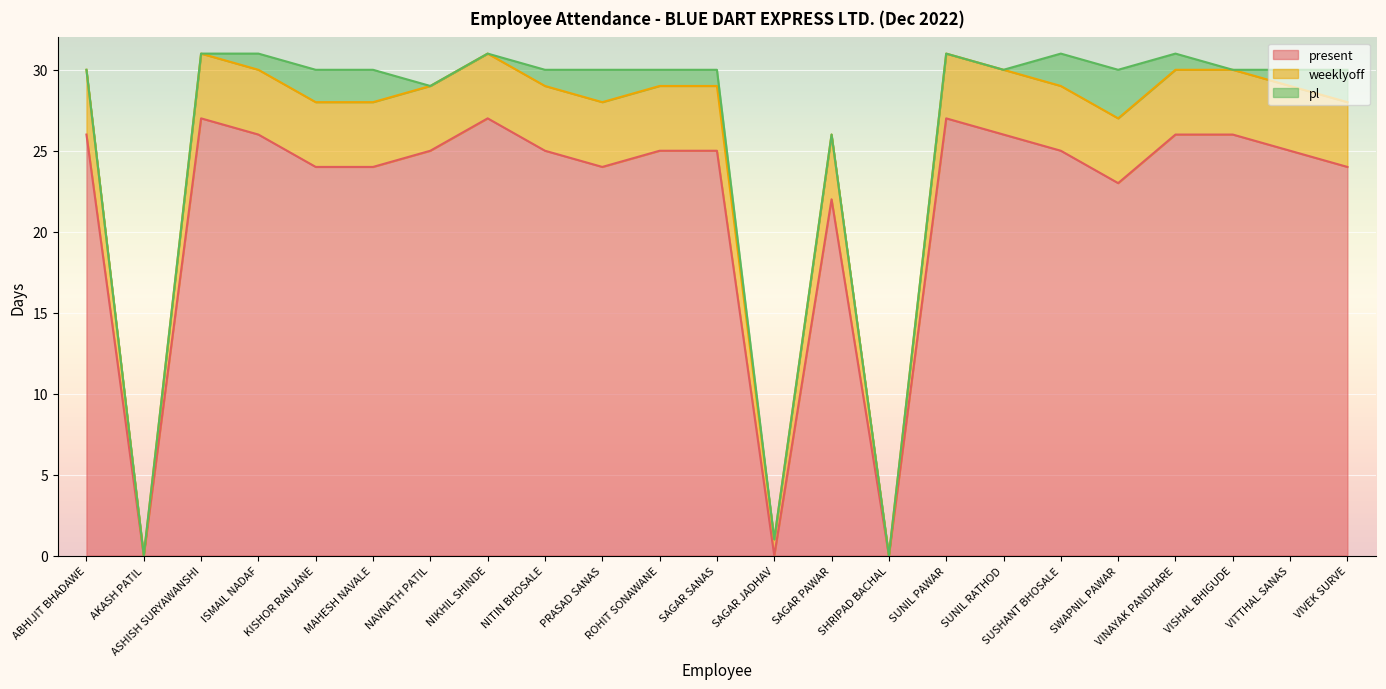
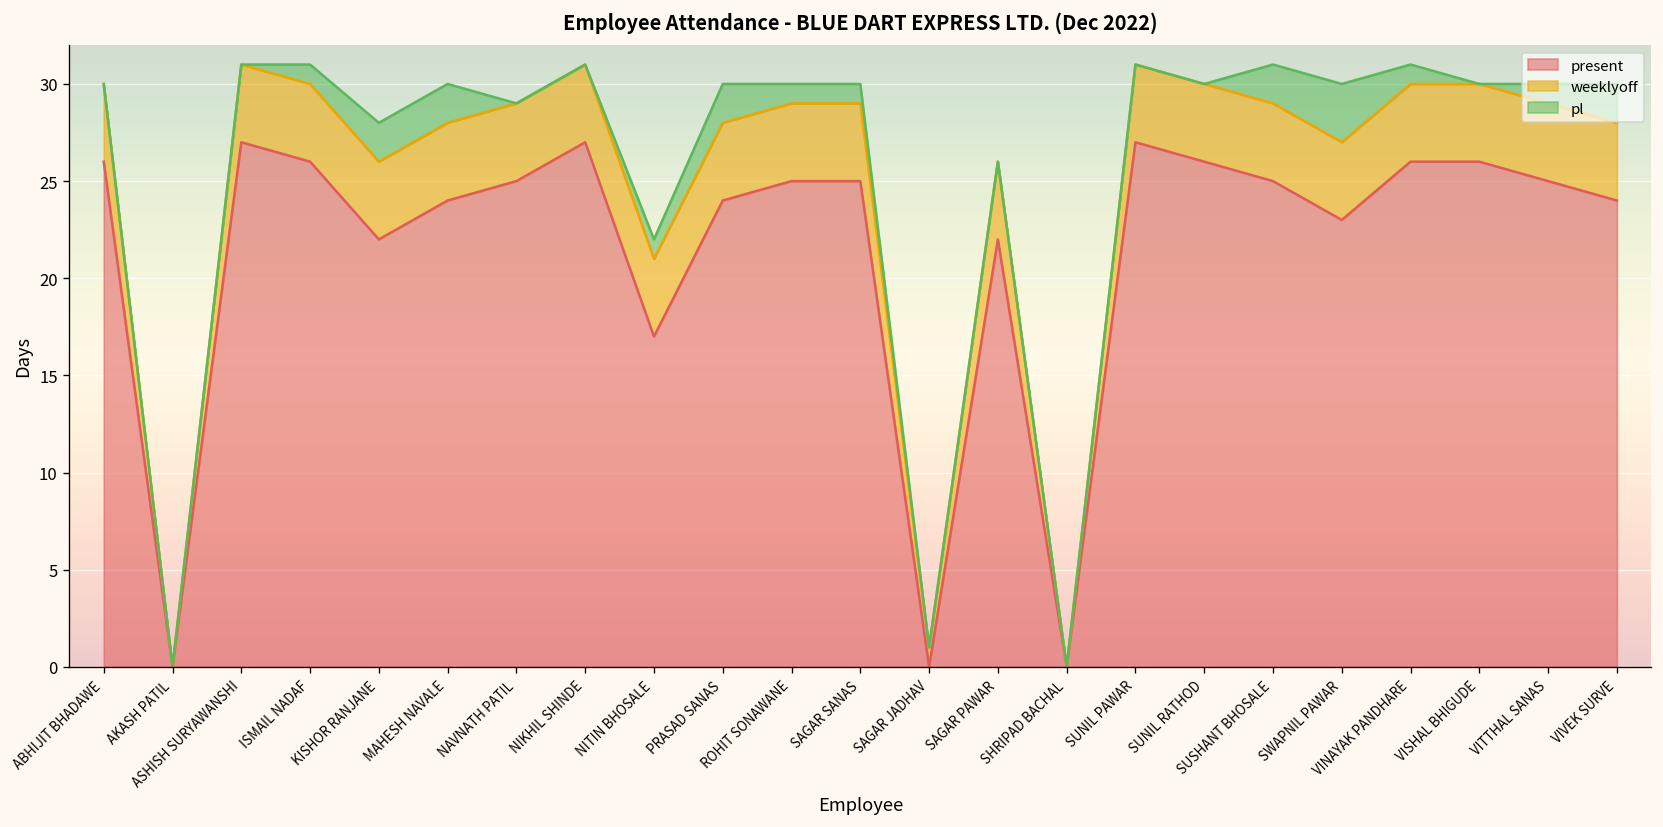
present, KISHOR RANJANE: 24 -> 22
present, NITIN BHOSALE: 25 -> 17
